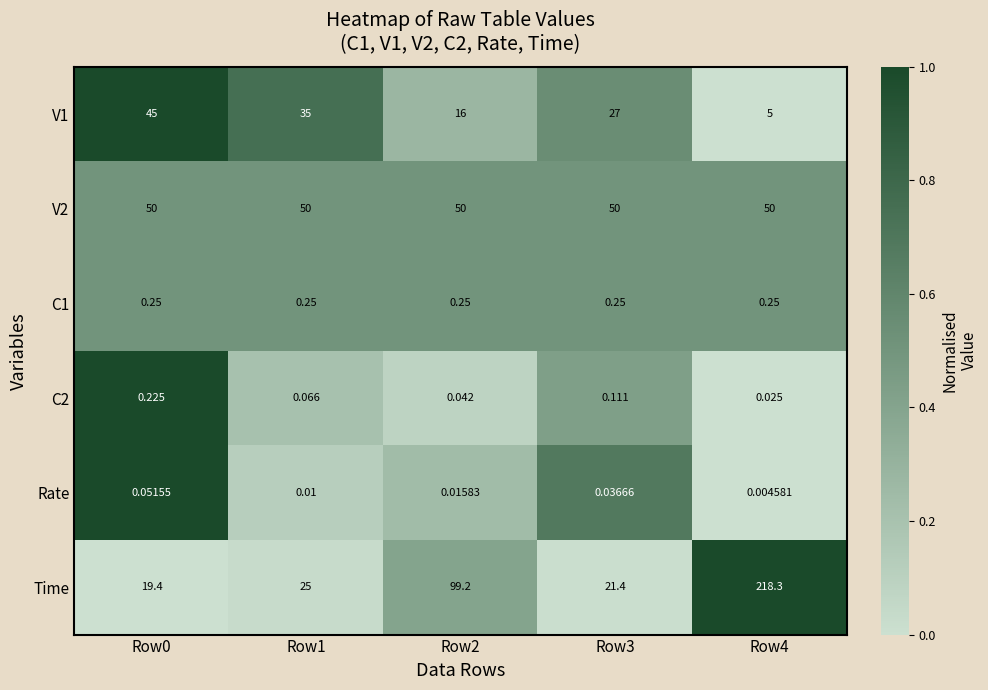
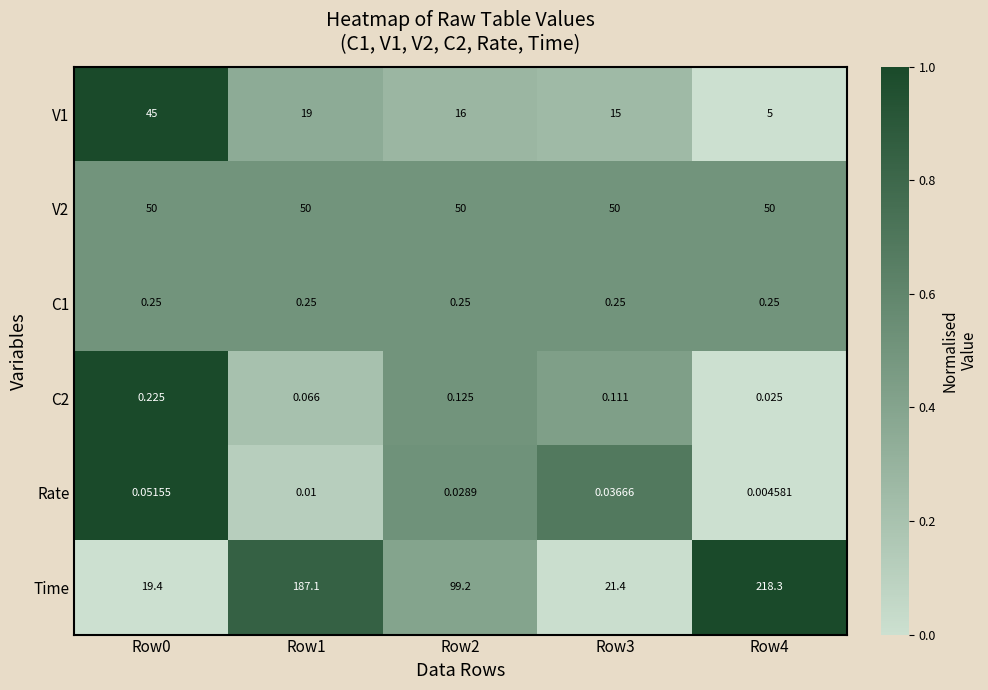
V1, Row1: 35 -> 19
V1, Row3: 27 -> 15
C2, Row2: 0.042 -> 0.125
Rate, Row2: 0.01583 -> 0.0289
Time, Row1: 25 -> 187.1
